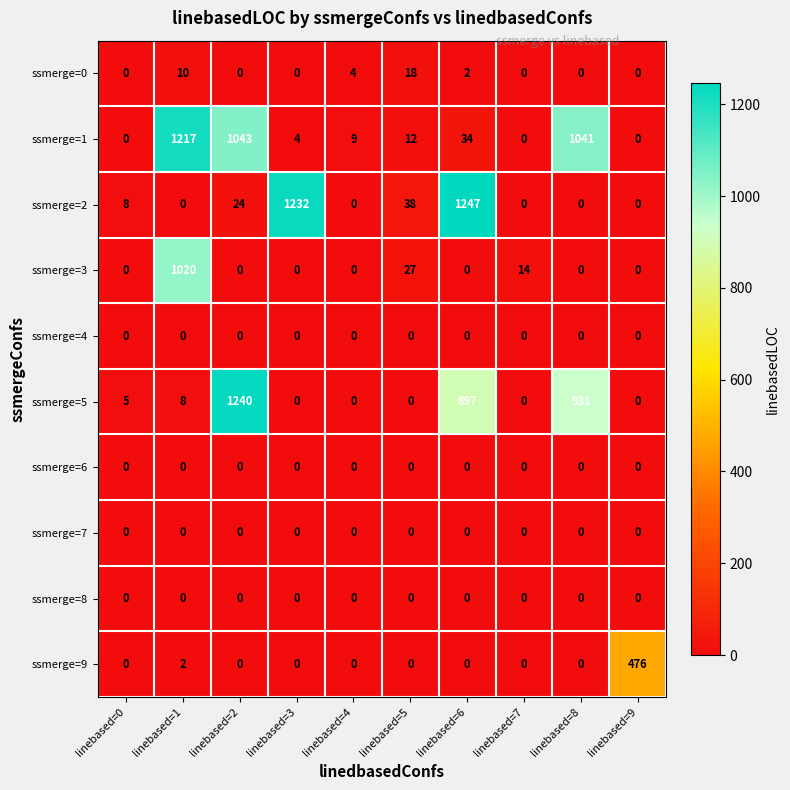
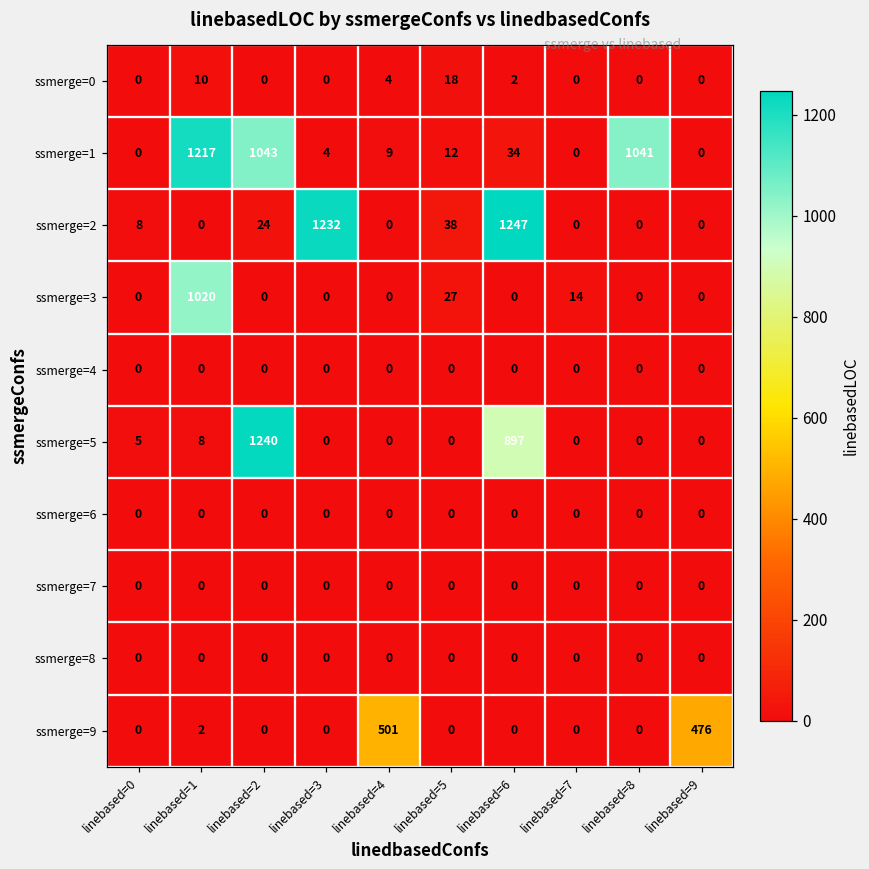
ssmerge=5, linebased=8: 931 -> 0
ssmerge=9, linebased=4: 0 -> 501
